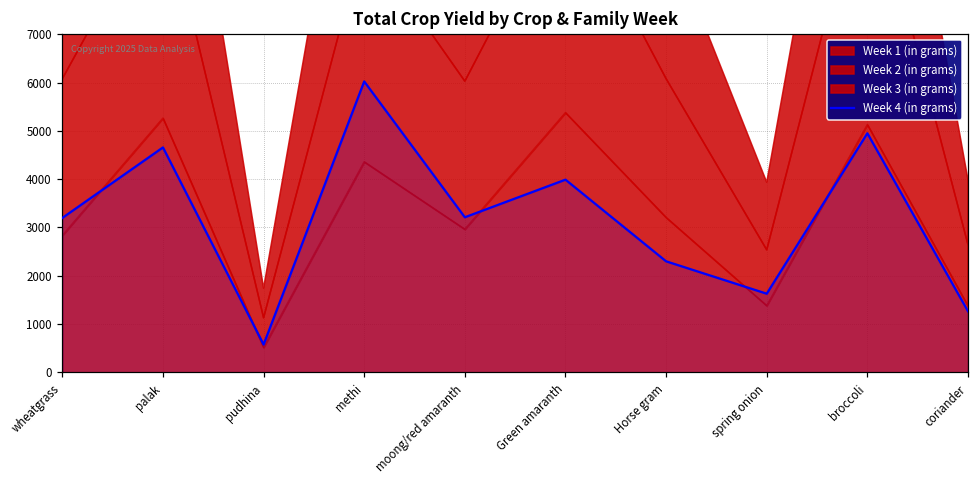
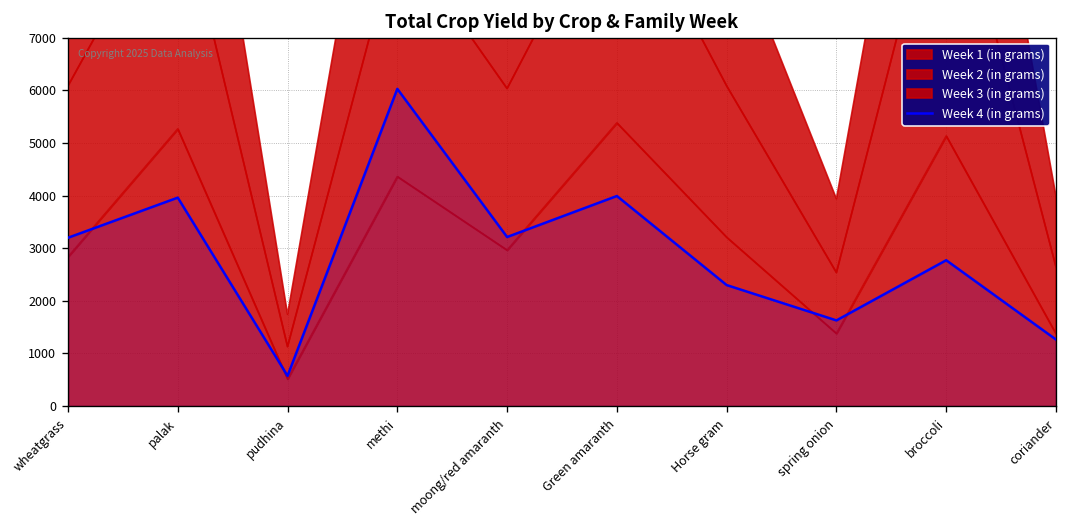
Week 4 (in grams), palak: 4700 -> 4000
Week 4 (in grams), broccoli: 5000 -> 2800
